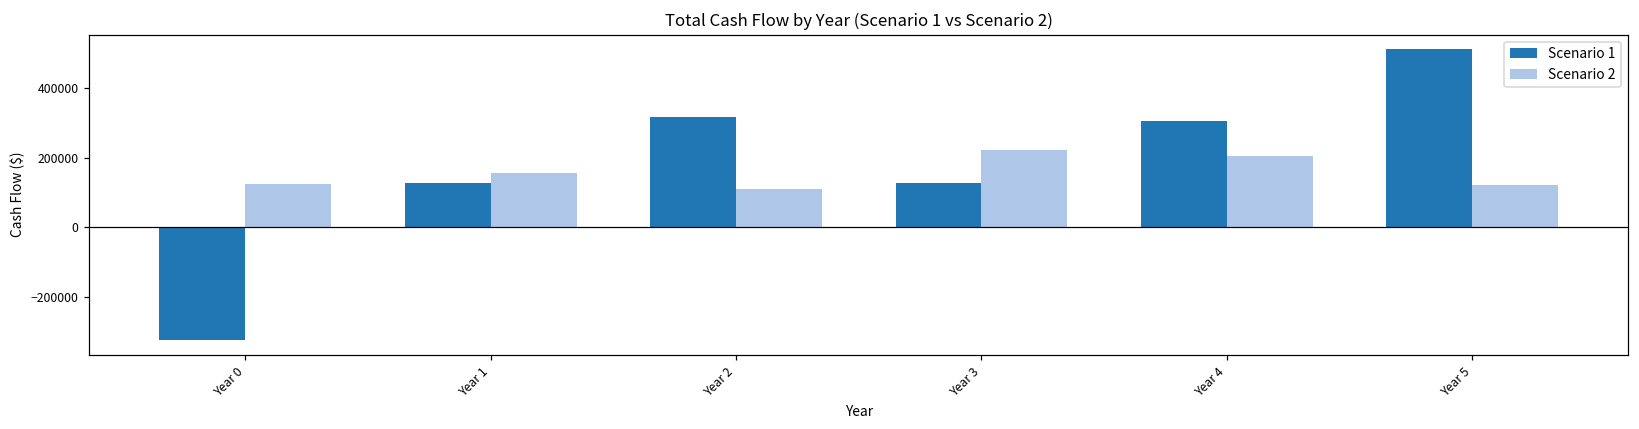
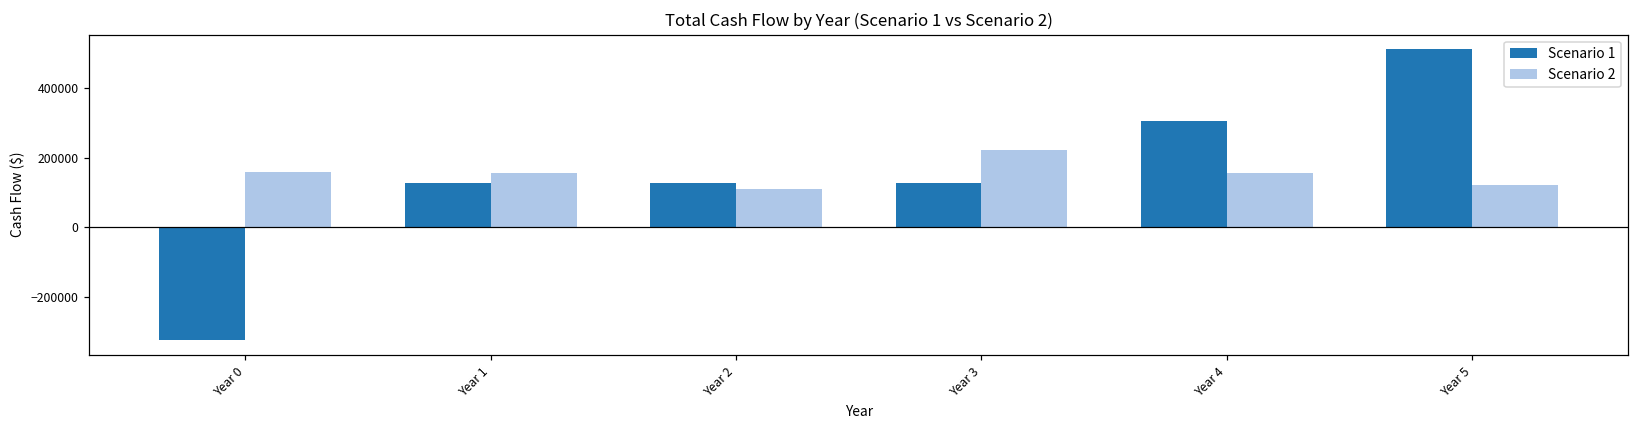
Scenario 2, Year 0: 120000 -> 160000
Scenario 1, Year 2: 320000 -> 130000
Scenario 2, Year 4: 200000 -> 160000
